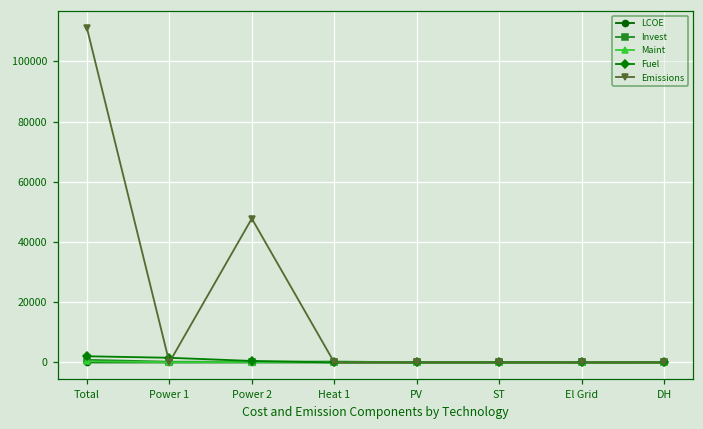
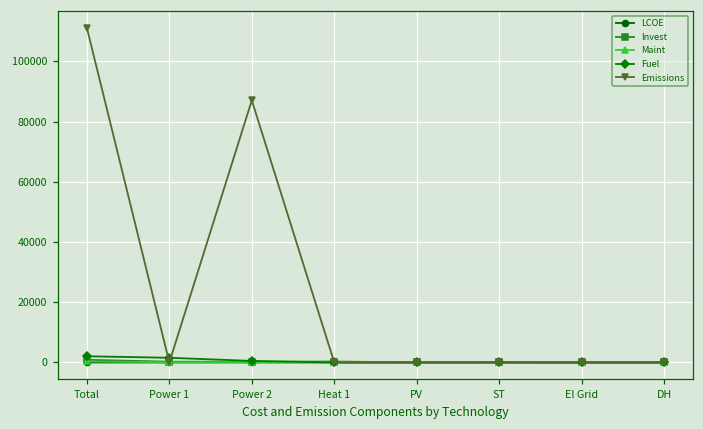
Emissions, Power 2: 48000 -> 87000
